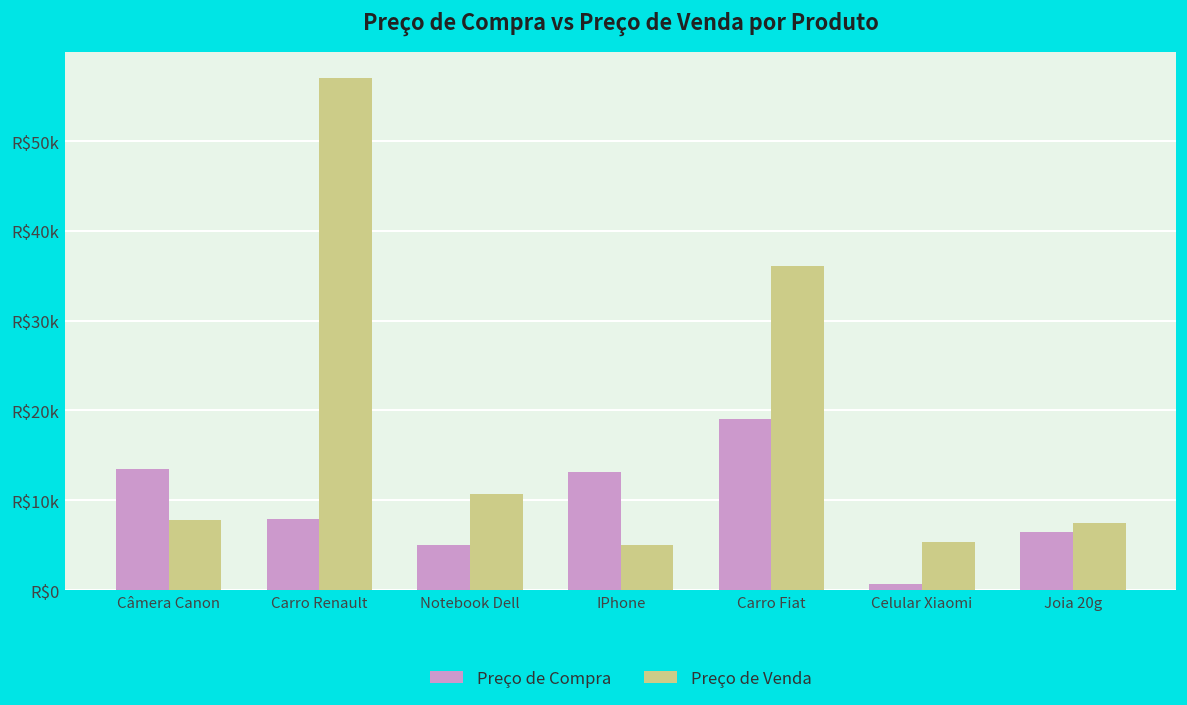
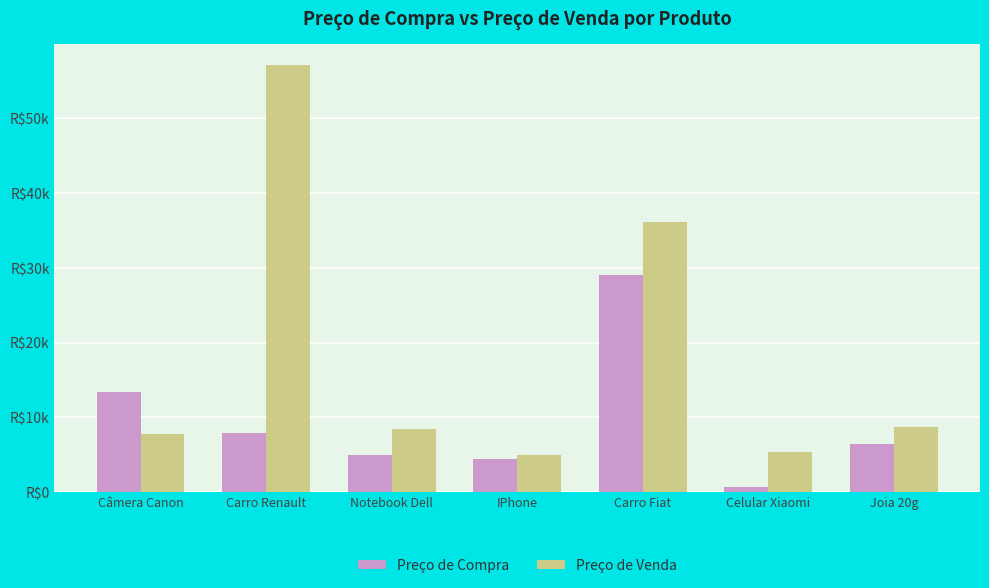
Preço de Venda, Notebook Dell: R$11000 -> R$8000
Preço de Compra, IPhone: R$13000 -> R$4000
Preço de Compra, Carro Fiat: R$19000 -> R$29000
Preço de Venda, Joia 20g: R$7000 -> R$9000
